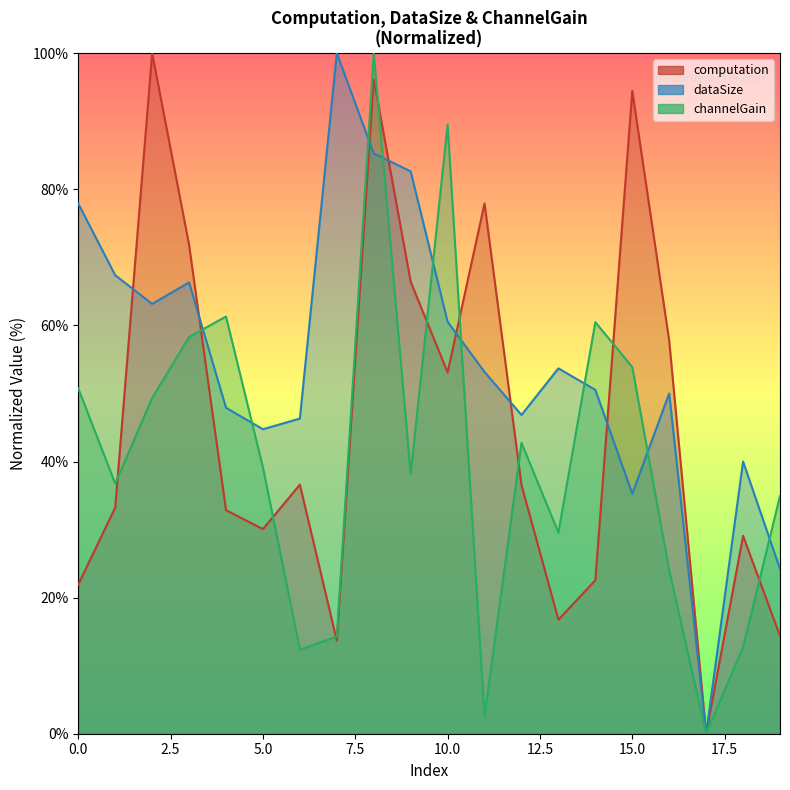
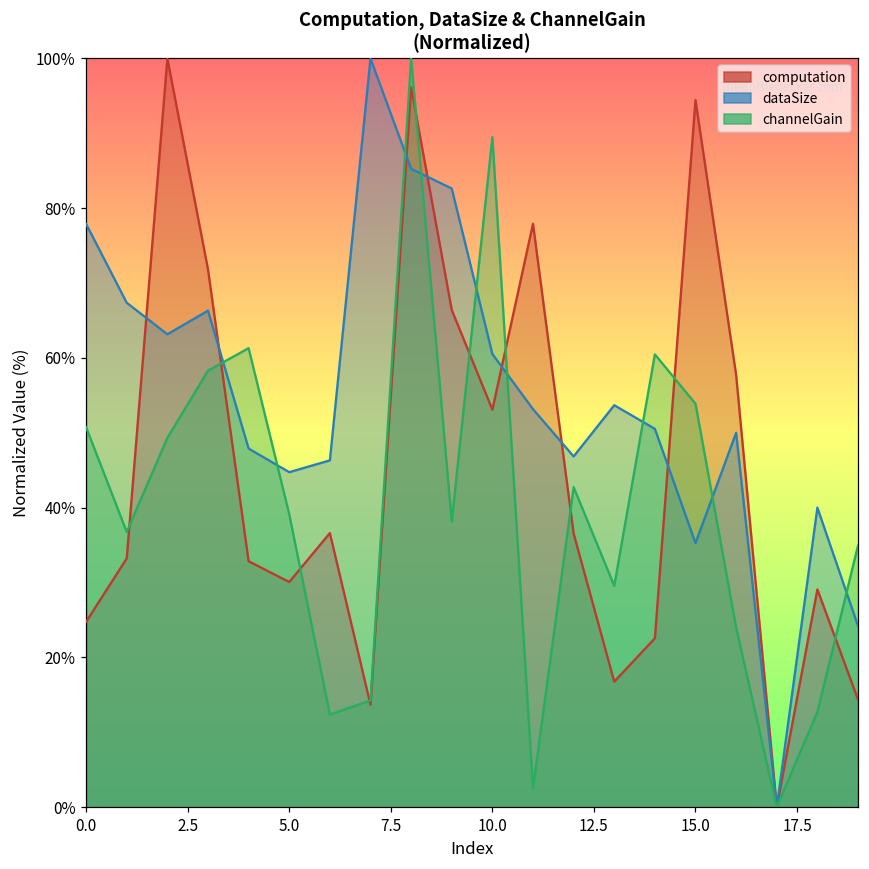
computation, 0.0: 22% -> 25%
